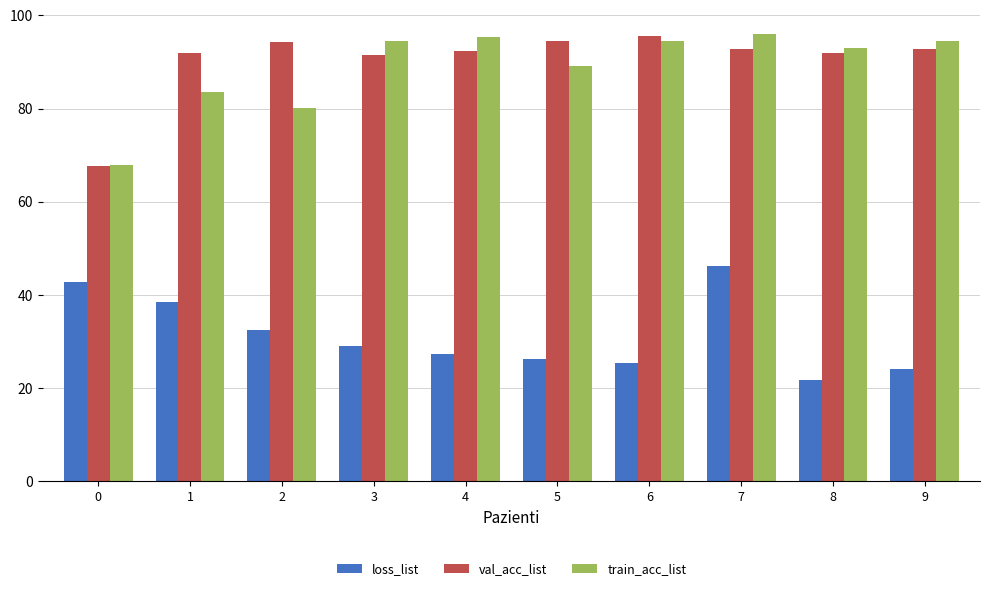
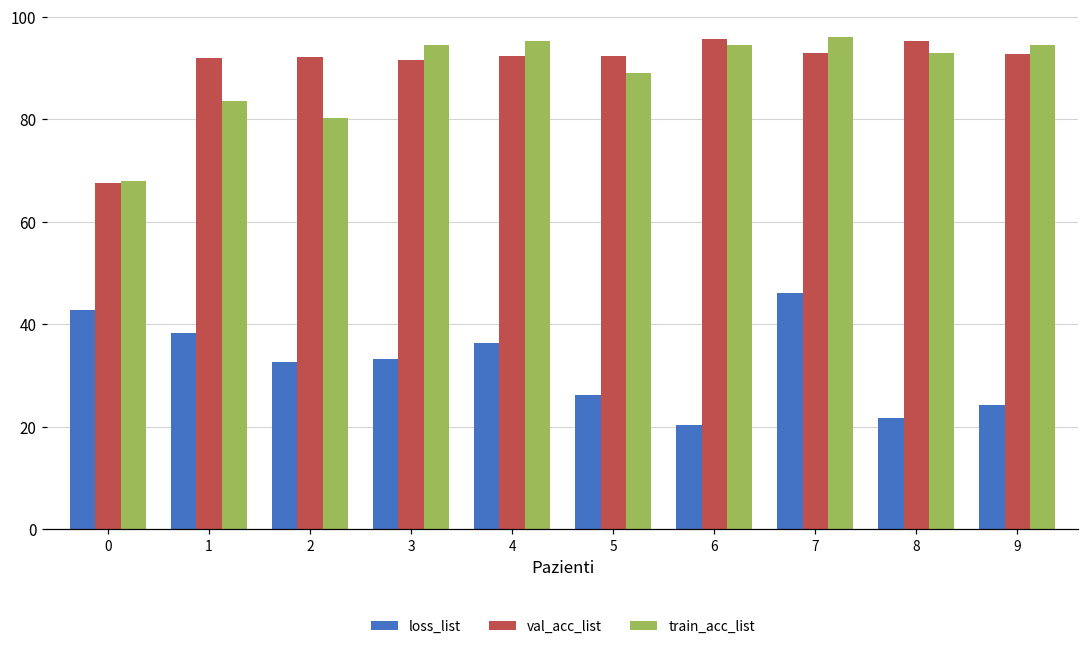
val_acc_list, 2: 94 -> 92
loss_list, 3: 29 -> 33
loss_list, 4: 27 -> 36
val_acc_list, 5: 95 -> 92
loss_list, 6: 25 -> 20
val_acc_list, 8: 92 -> 95
